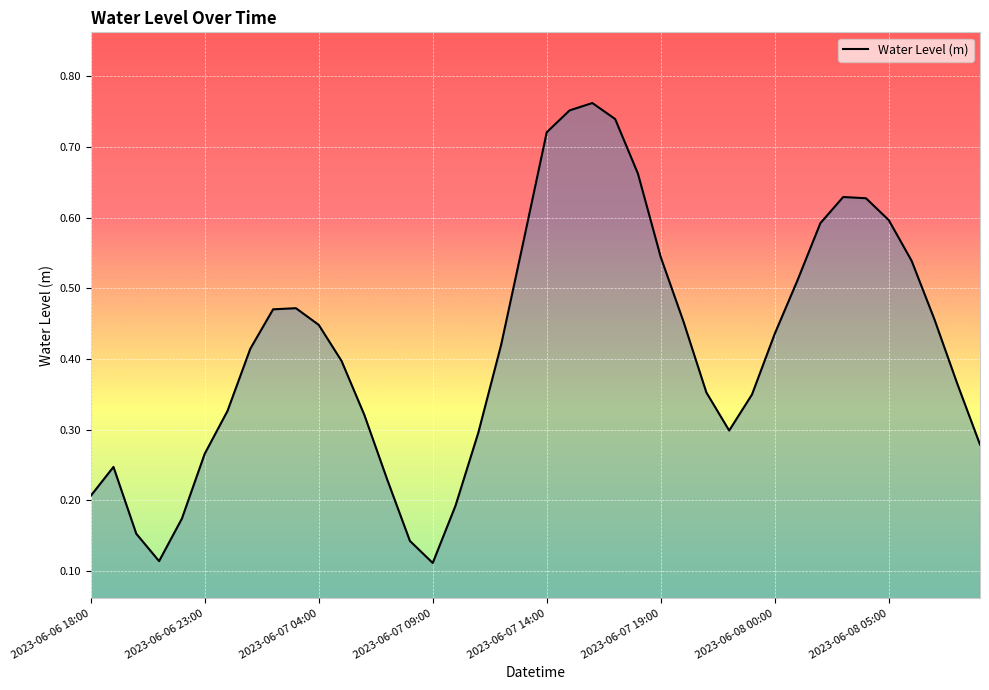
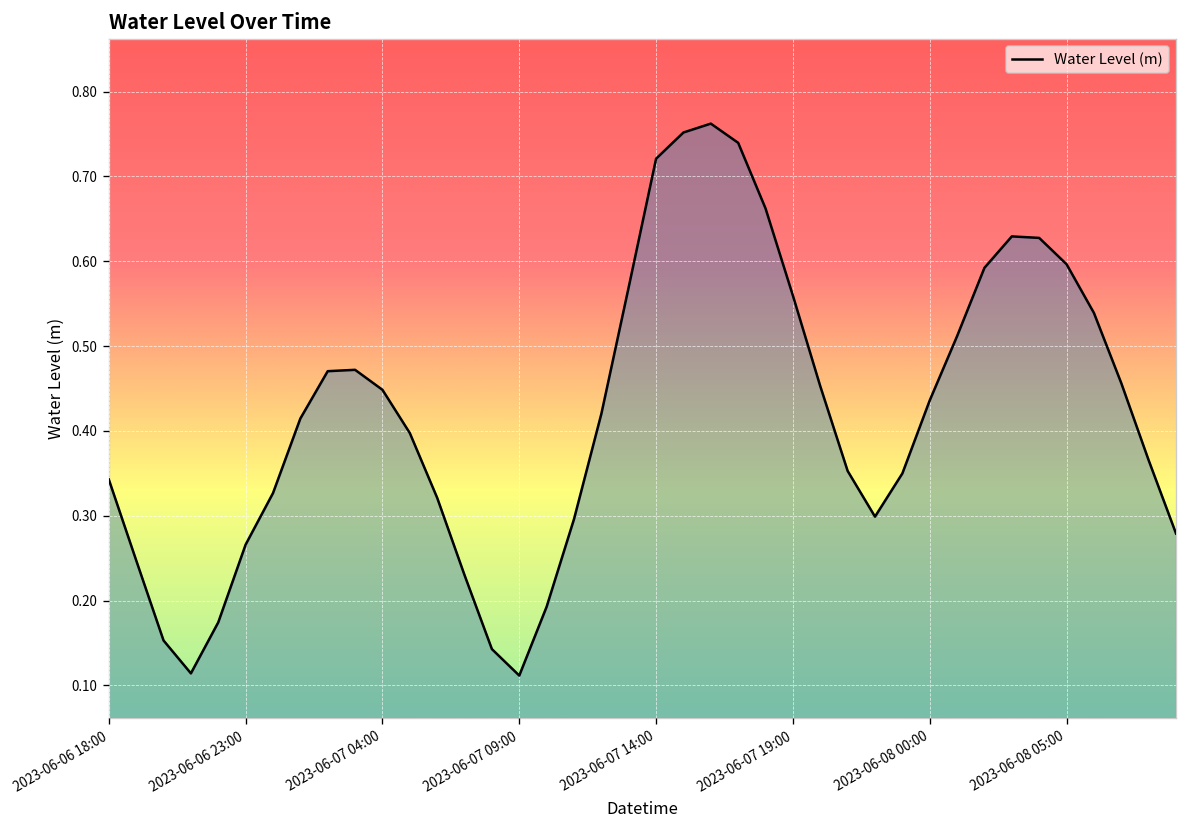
2023-06-06 18:00: 0.21 -> 0.34
2023-06-07 19:00: 0.54 -> 0.56
